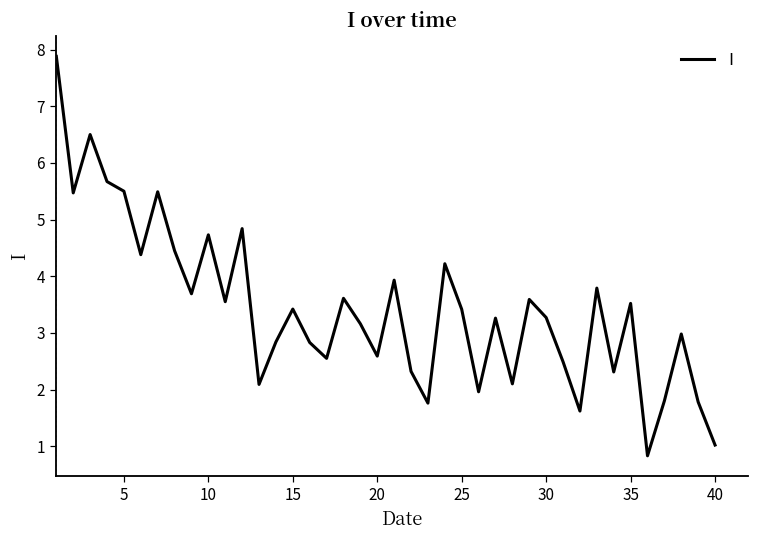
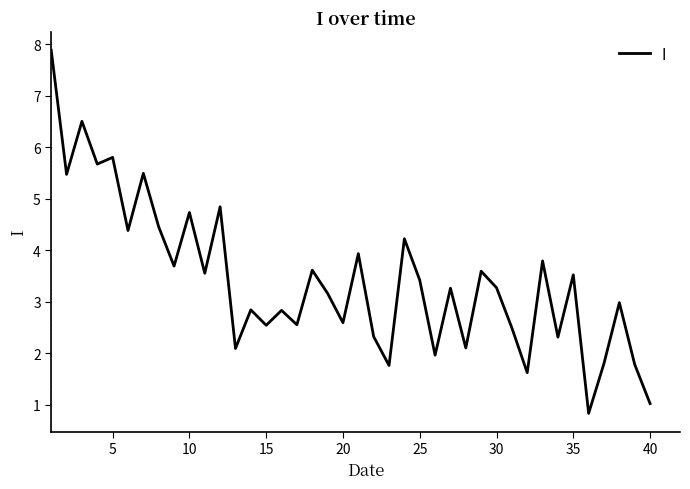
5: 5.5 -> 5.8
15: 3.4 -> 2.5
